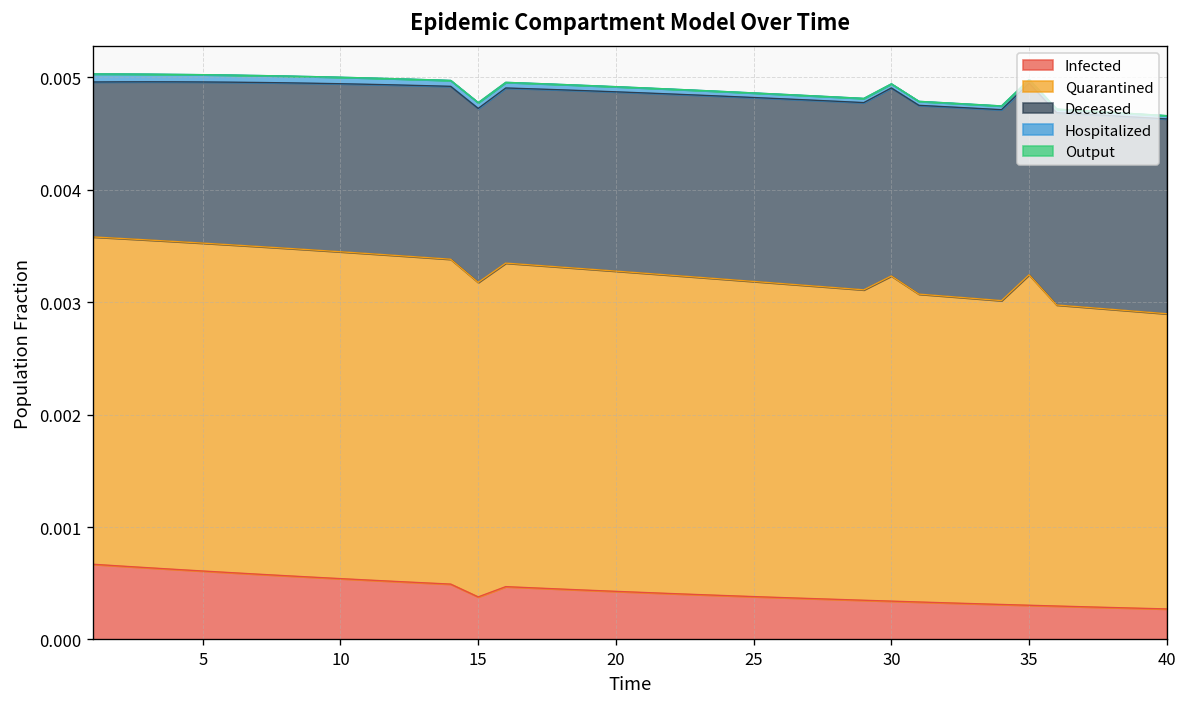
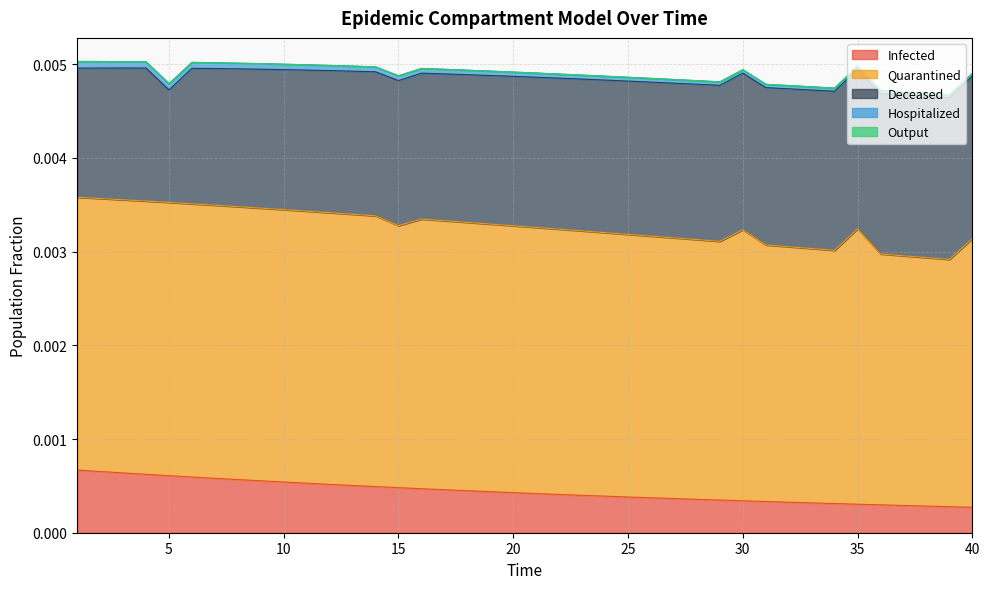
Deceased, 5: 0.0014 -> 0.0012
Infected, 15: 0.0004 -> 0.0005
Quarantined, 40: 0.0026 -> 0.0029
